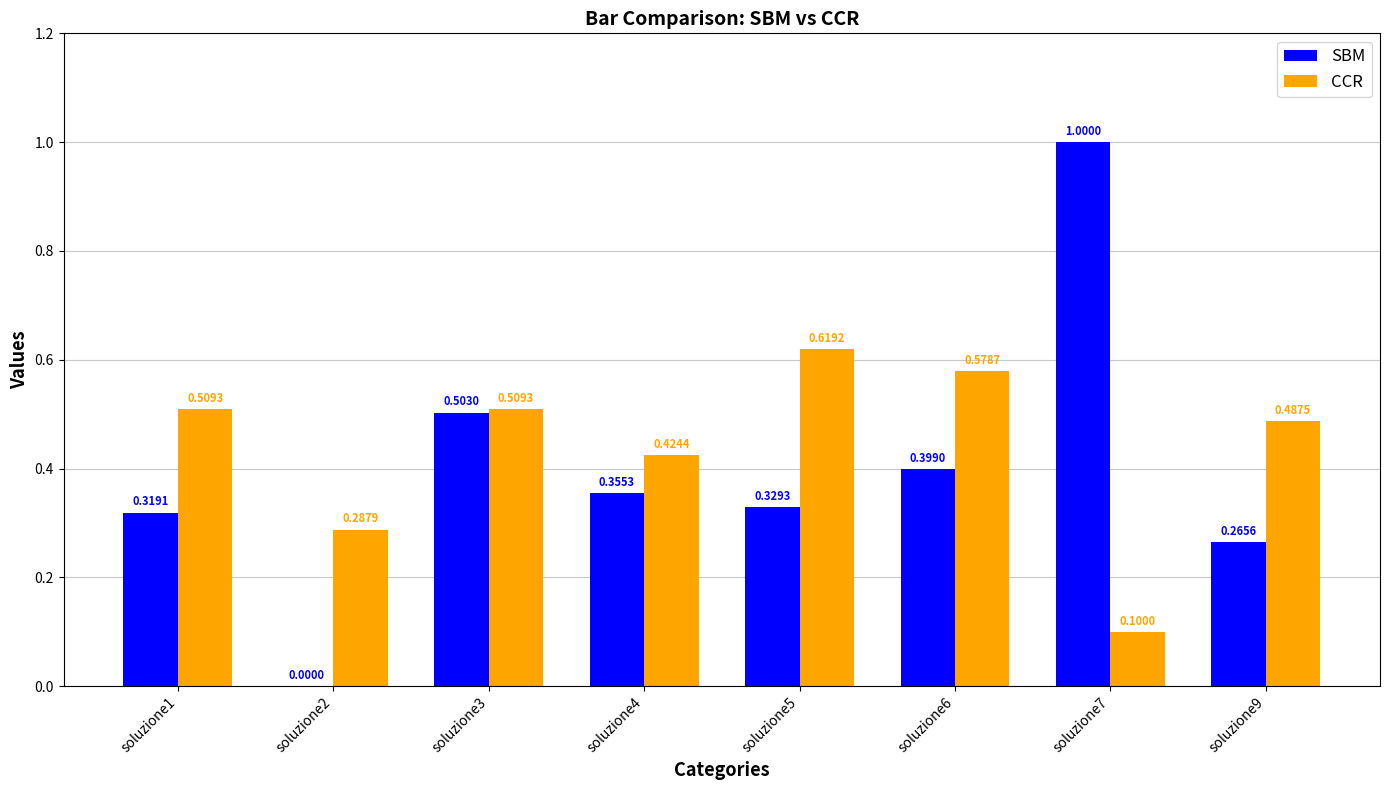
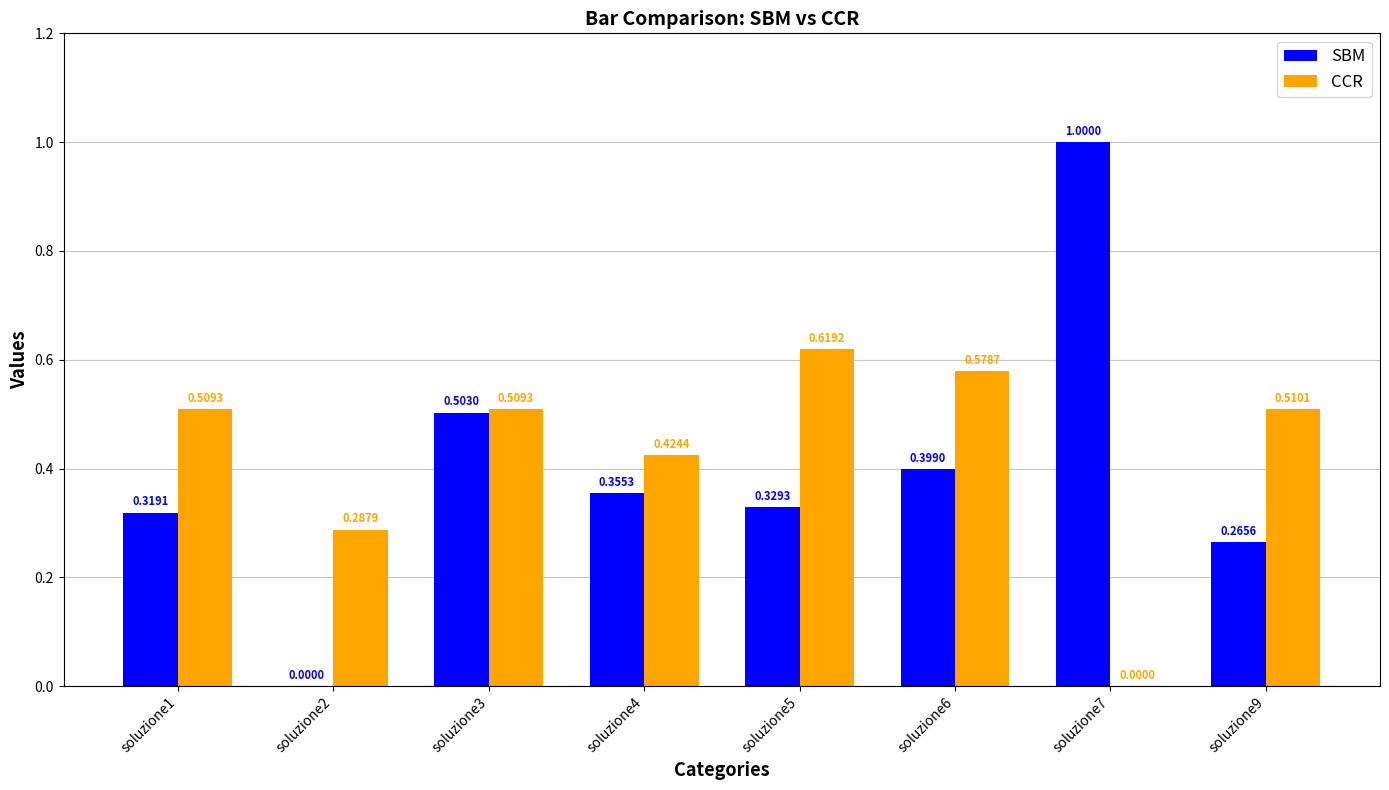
CCR, soluzione7: 0.1000 -> 0.0000
CCR, soluzione9: 0.4875 -> 0.5101
